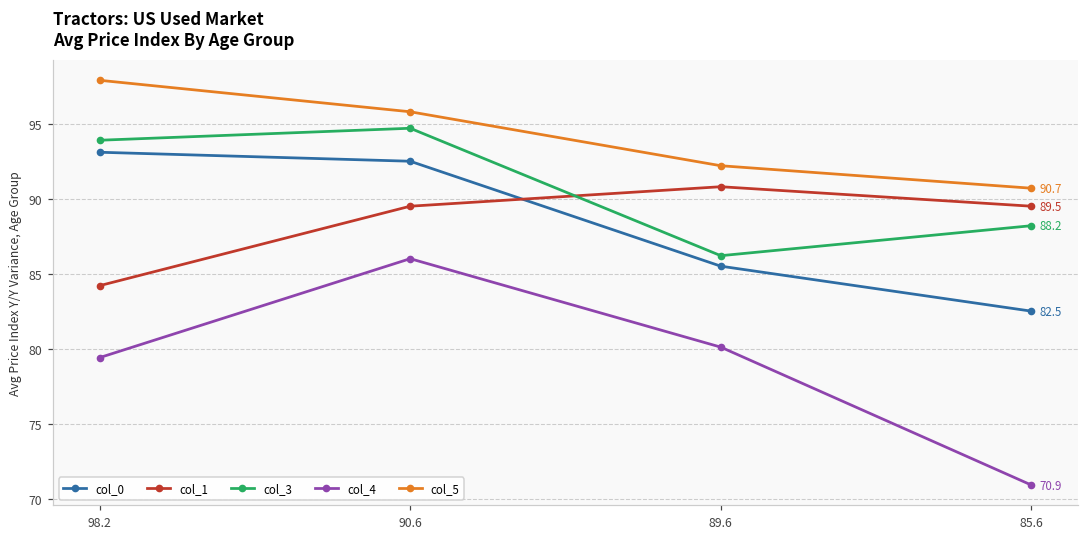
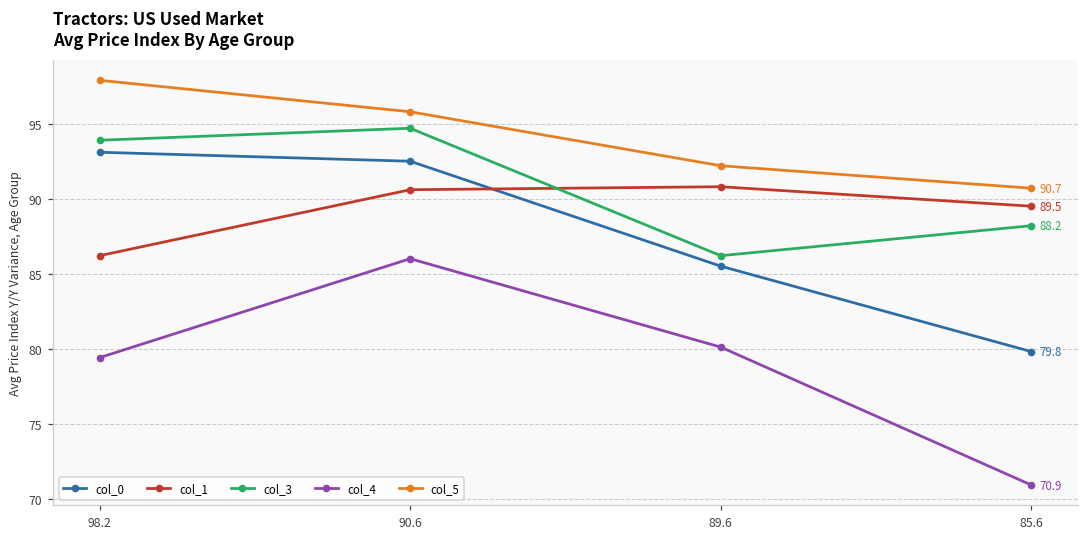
col_1, 98.2: 84.2 -> 86.2
col_1, 90.6: 89.5 -> 90.6
col_0, 85.6: 82.5 -> 79.8
